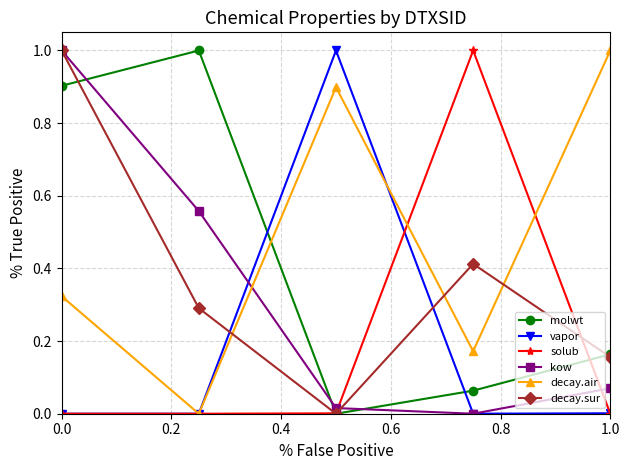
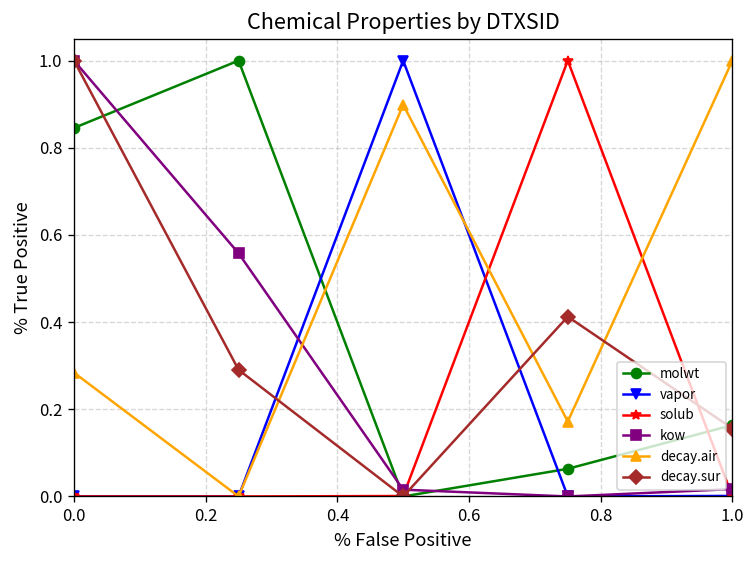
molwt, 0.0: 0.90 -> 0.85
decay.air, 0.0: 0.32 -> 0.28
kow, 1.0: 0.07 -> 0.02
